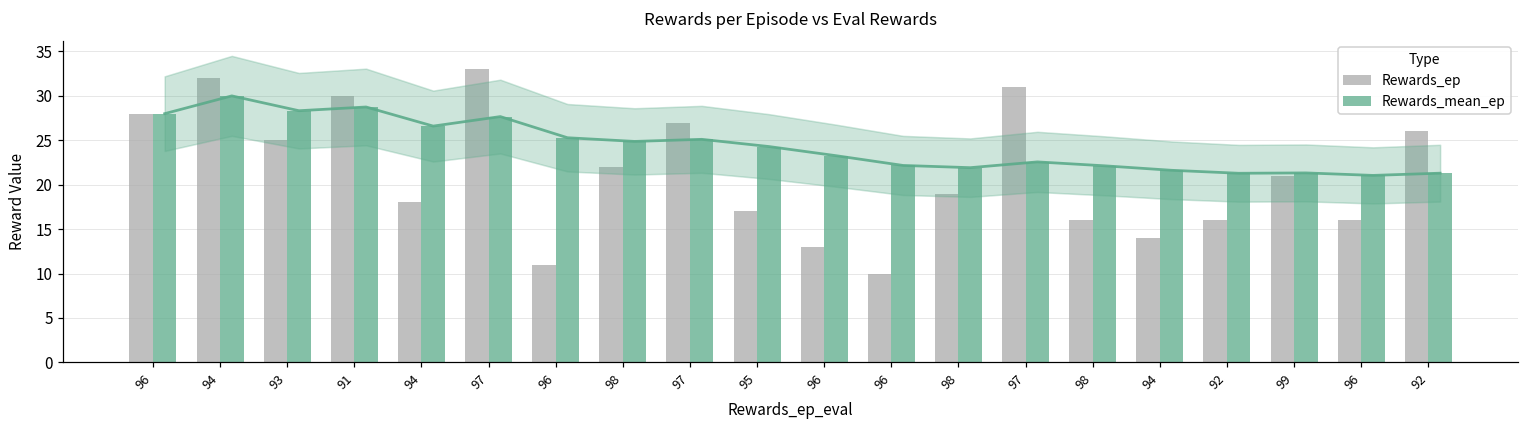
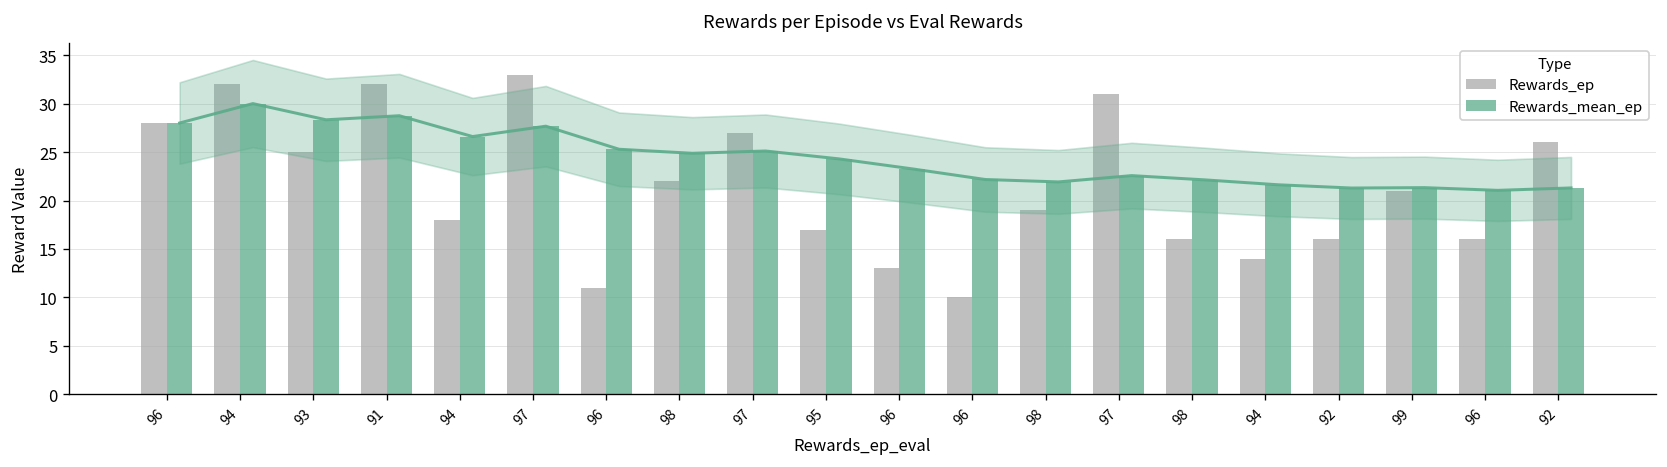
Rewards_ep, 91: 30 -> 32
